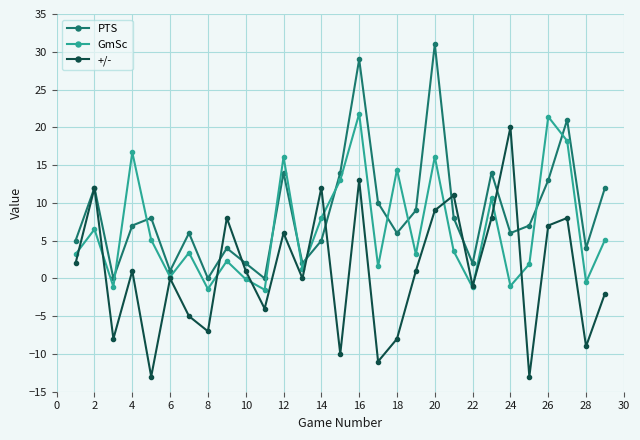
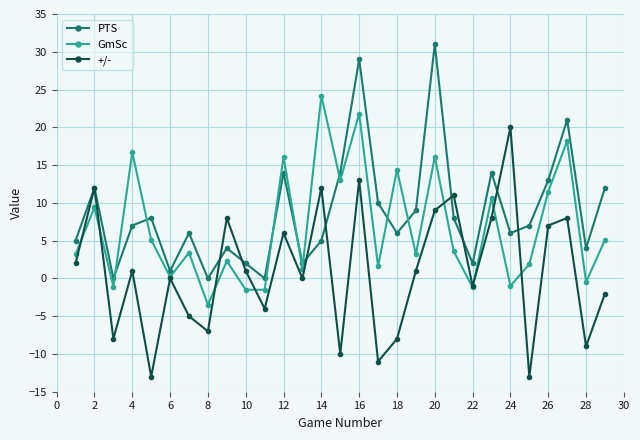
GmSc, 2: 7 -> 9
GmSc, 8: -1 -> -4
GmSc, 10: 0 -> -2
GmSc, 14: 8 -> 24
GmSc, 26: 21 -> 12
